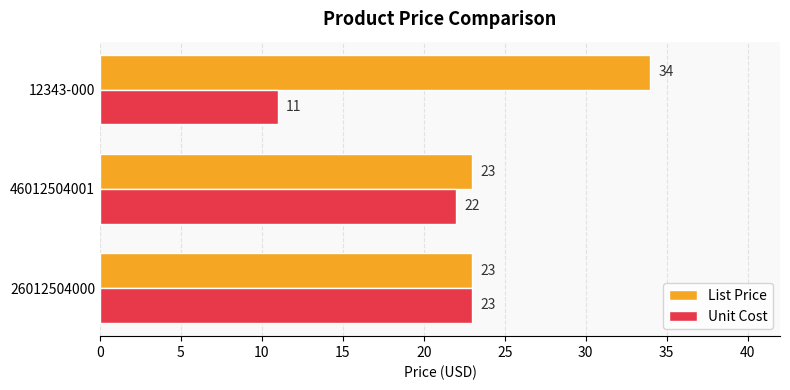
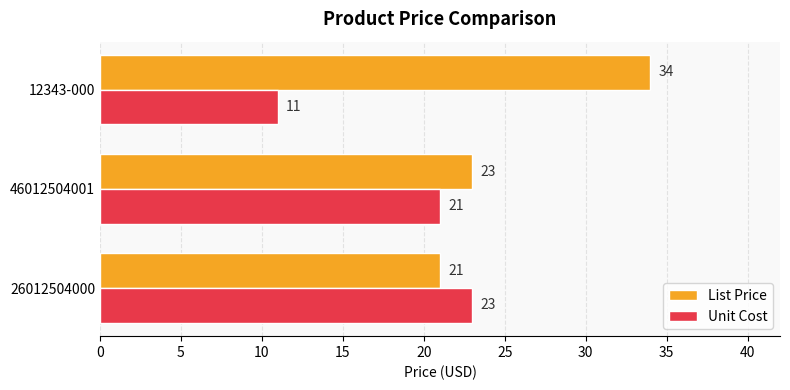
Unit Cost, 46012504001: 22 -> 21
List Price, 26012504000: 23 -> 21
